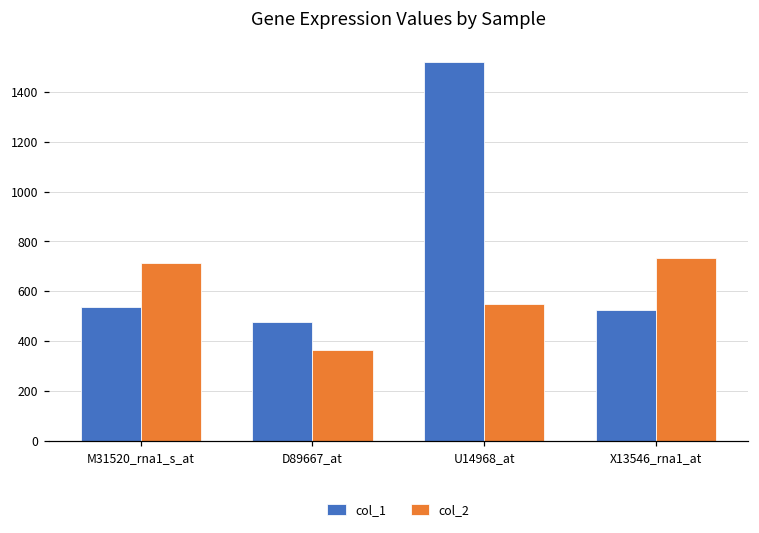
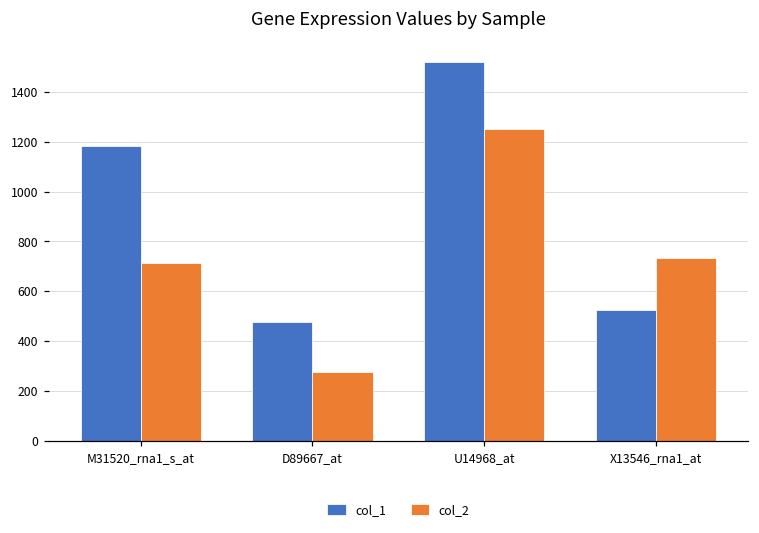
col_1, M31520_rna1_s_at: 540 -> 1180
col_2, D89667_at: 370 -> 280
col_2, U14968_at: 550 -> 1250
